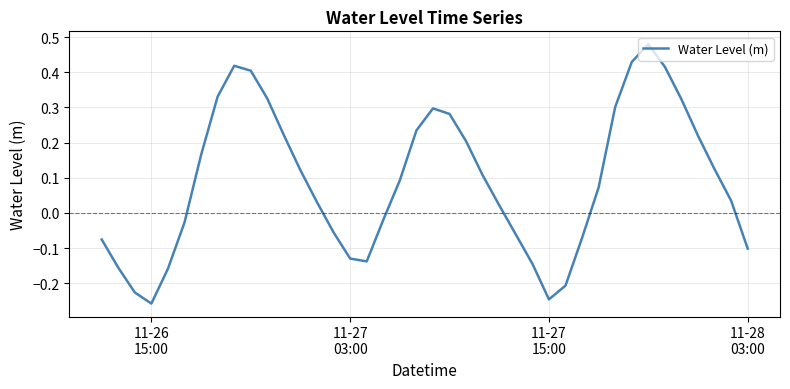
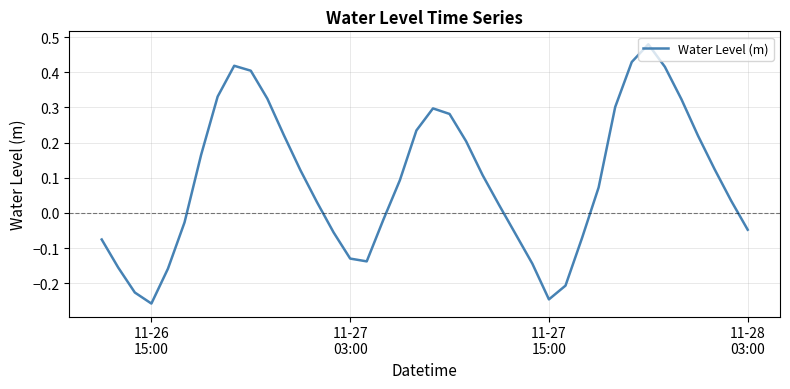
11-28 03:00: -0.10 -> -0.05
